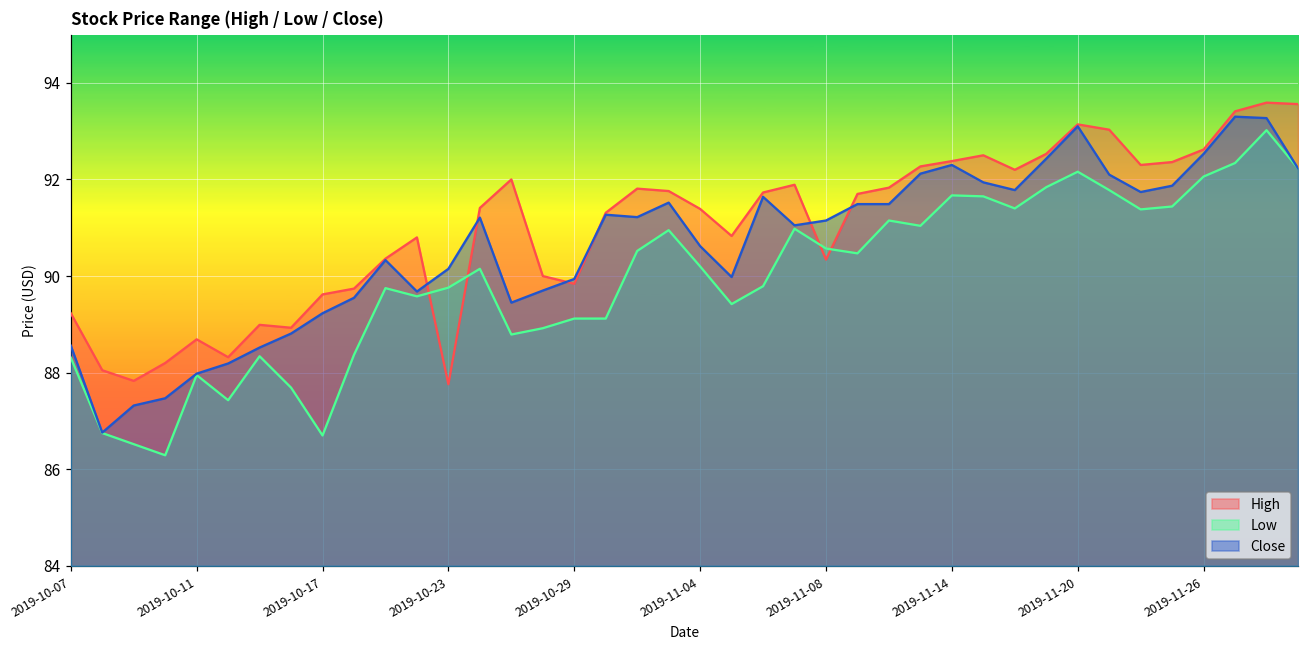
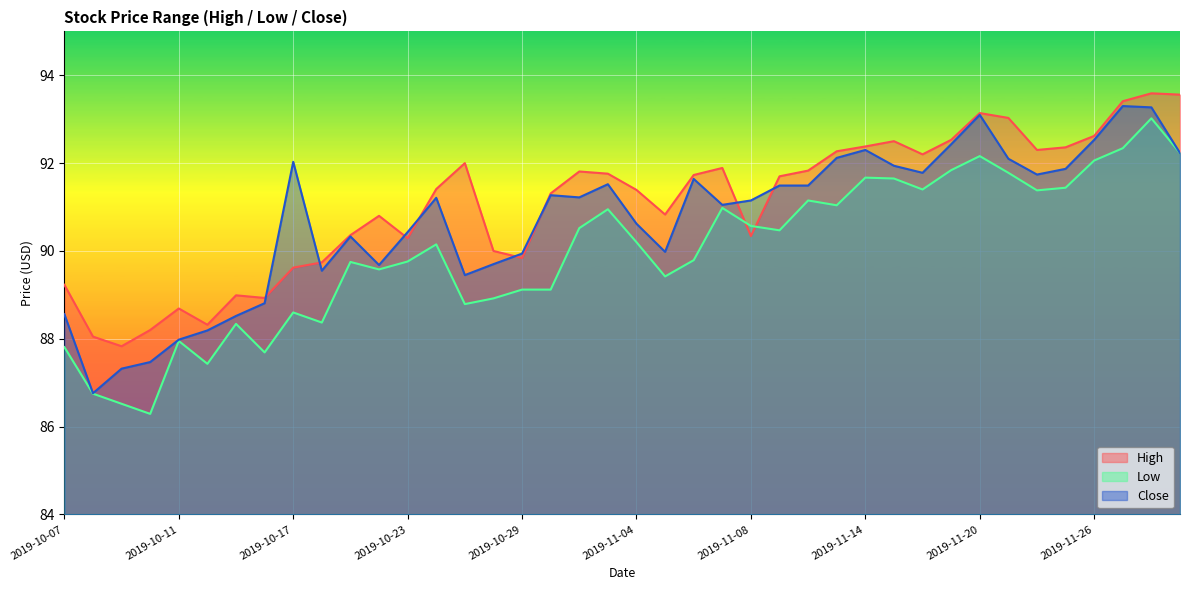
Low, 2019-10-07: 88.3 -> 87.8
Low, 2019-10-17: 86.7 -> 88.6
Close, 2019-10-17: 89.2 -> 92.0
High, 2019-10-23: 87.8 -> 90.3
Close, 2019-10-23: 90.2 -> 90.4
